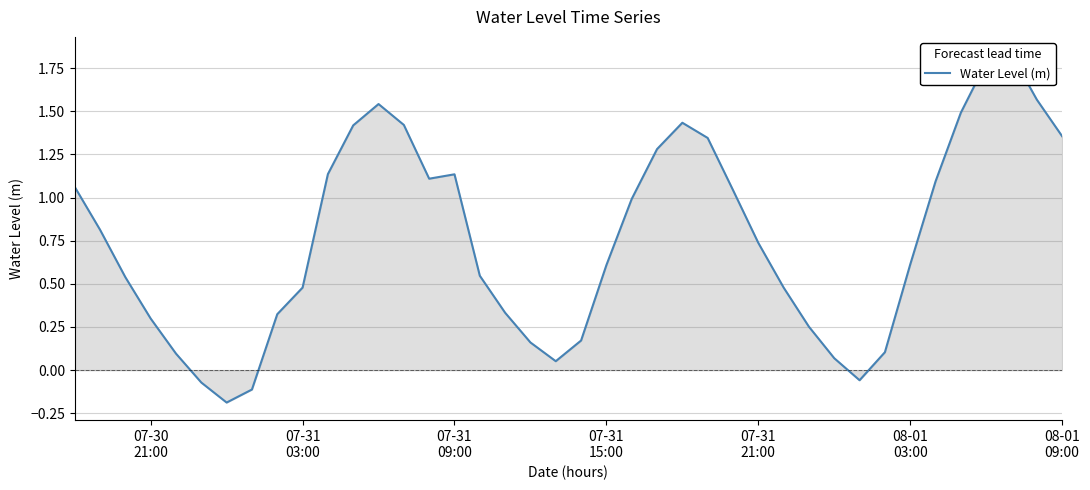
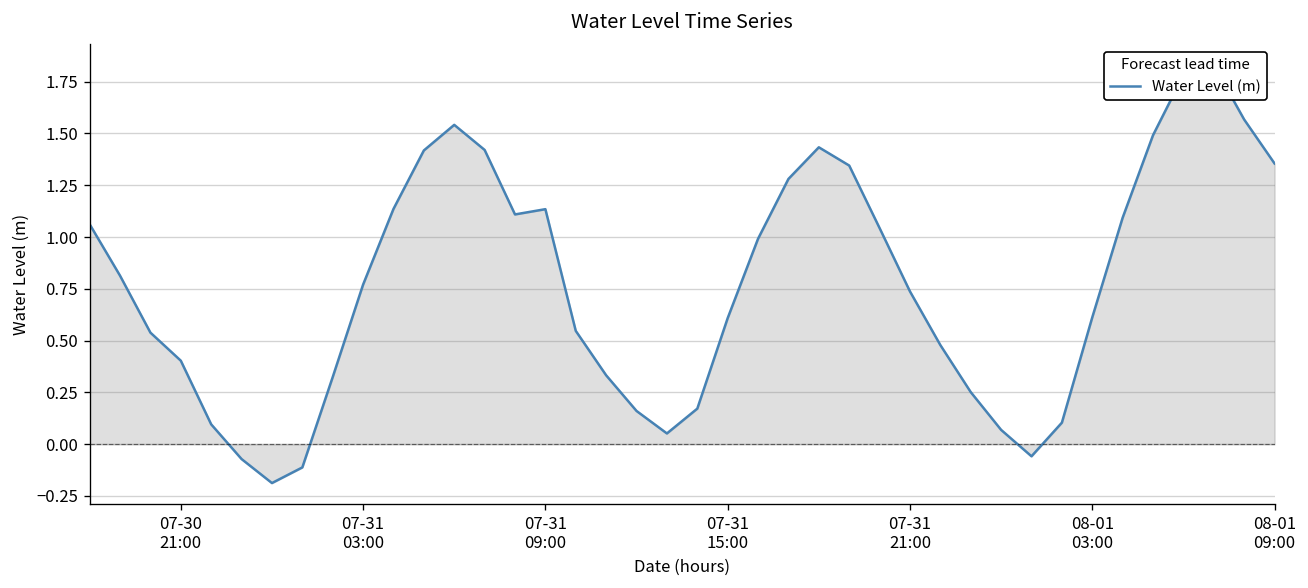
Water Level (m), 07-30 21:00: 0.30 -> 0.40
Water Level (m), 07-31 03:00: 0.48 -> 0.77
